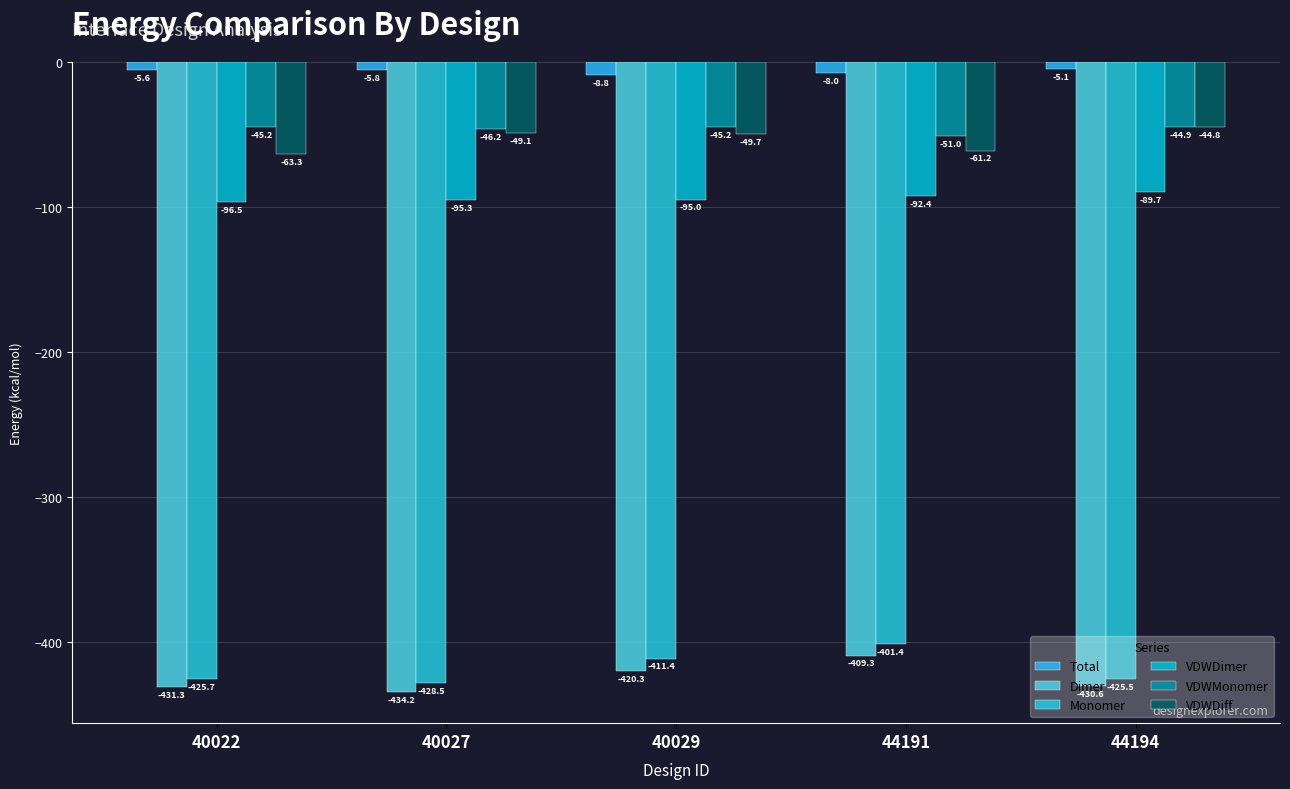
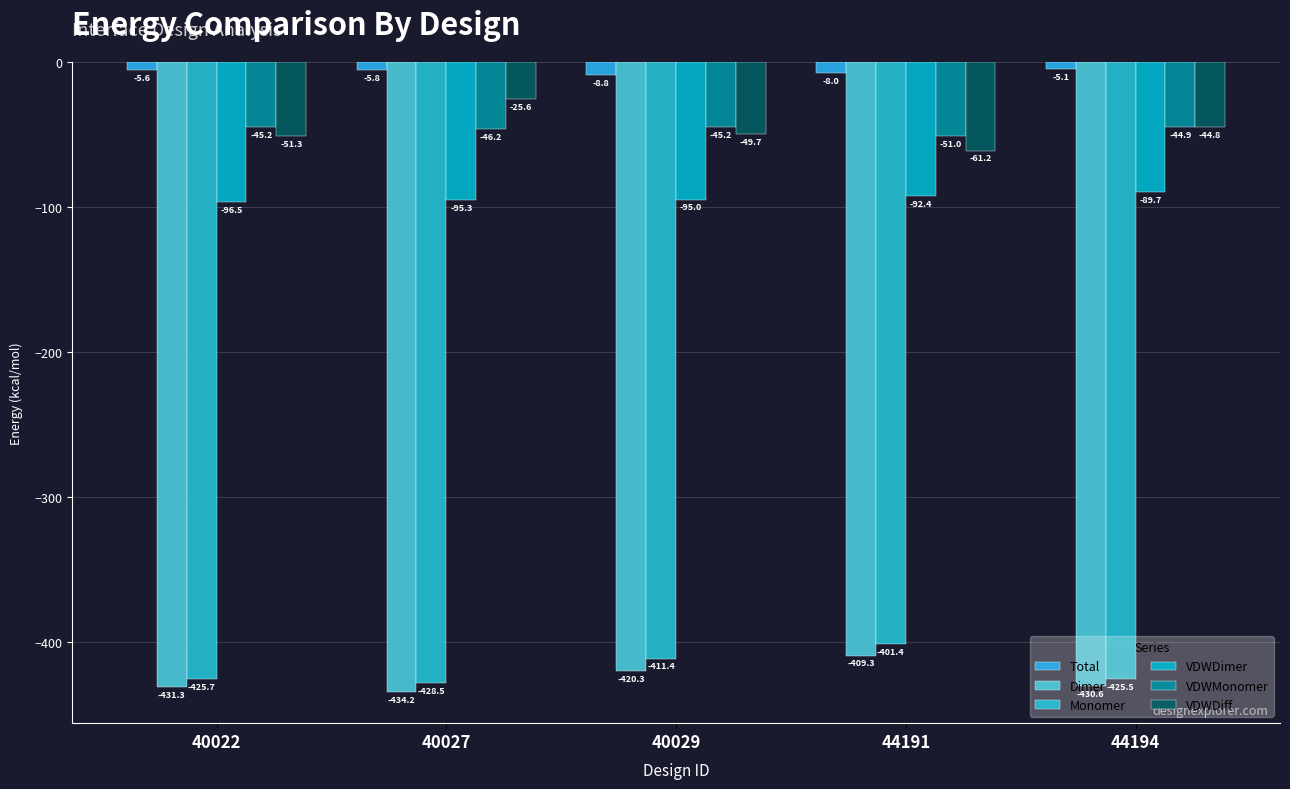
VDWDiff, 40022: -63.3 -> -51.3
VDWDiff, 40027: -49.1 -> -25.6
